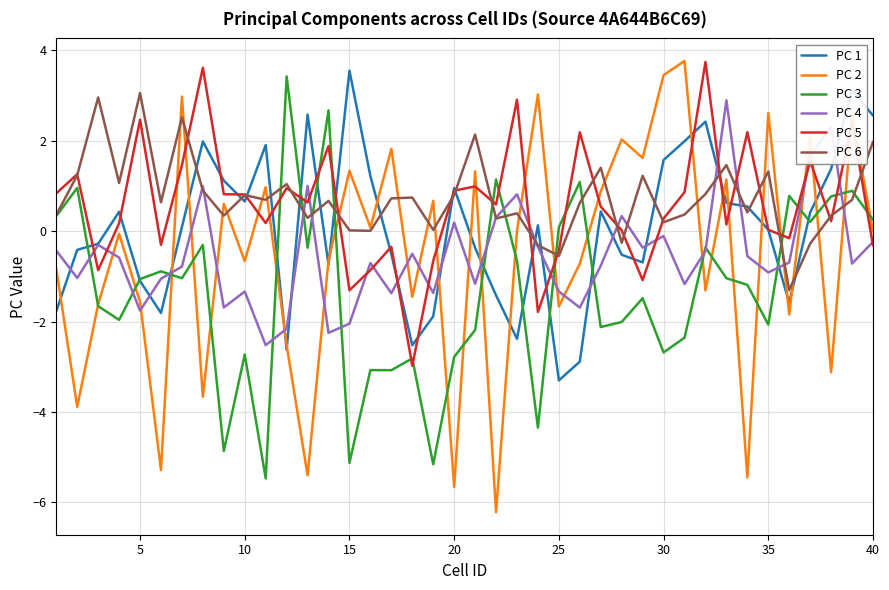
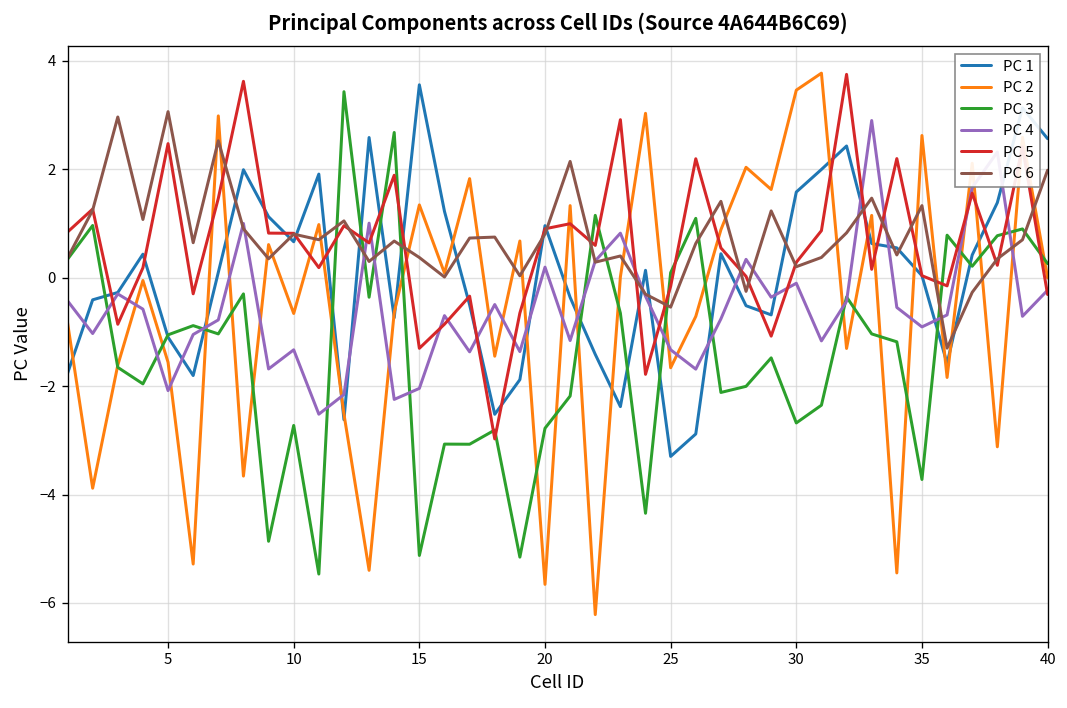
PC 4, 5: -1.8 -> -2.1
PC 6, 15: 0.0 -> 0.4
PC 5, 25: -0.4 -> -0.2
PC 3, 35: -2.1 -> -3.7
